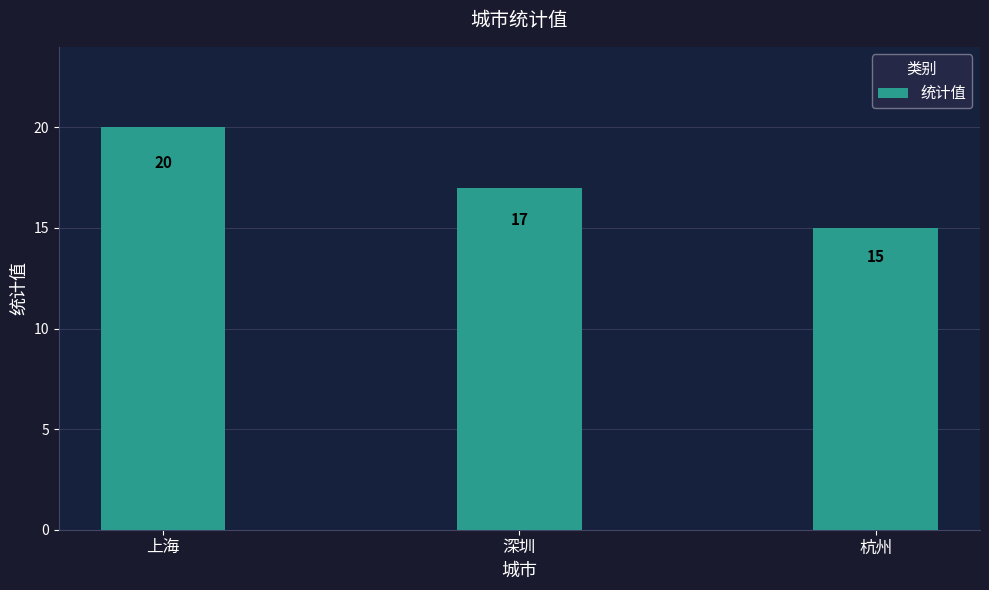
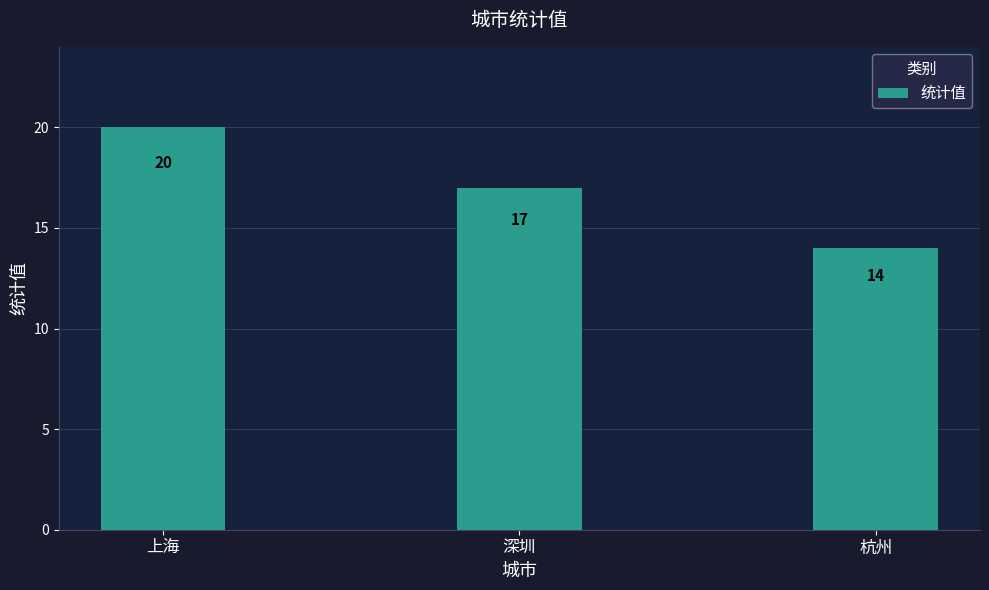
杭州: 15 -> 14
